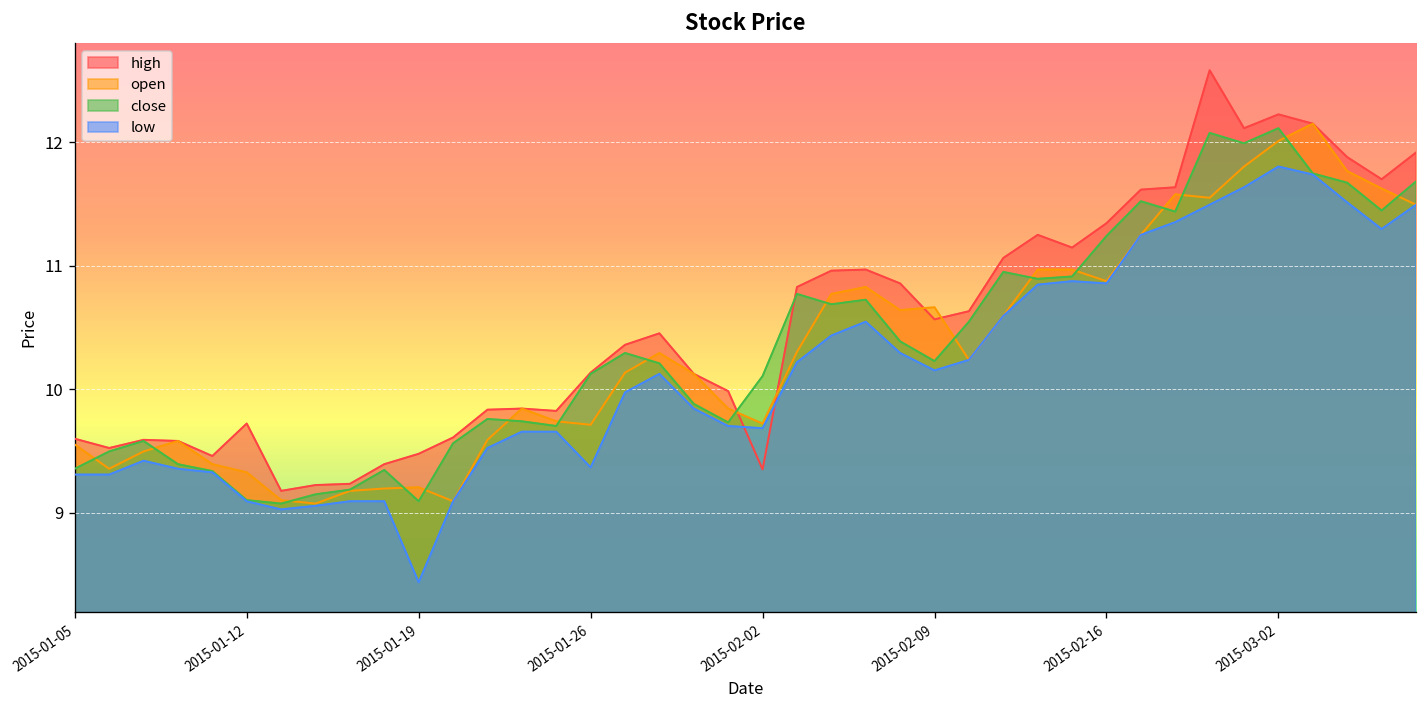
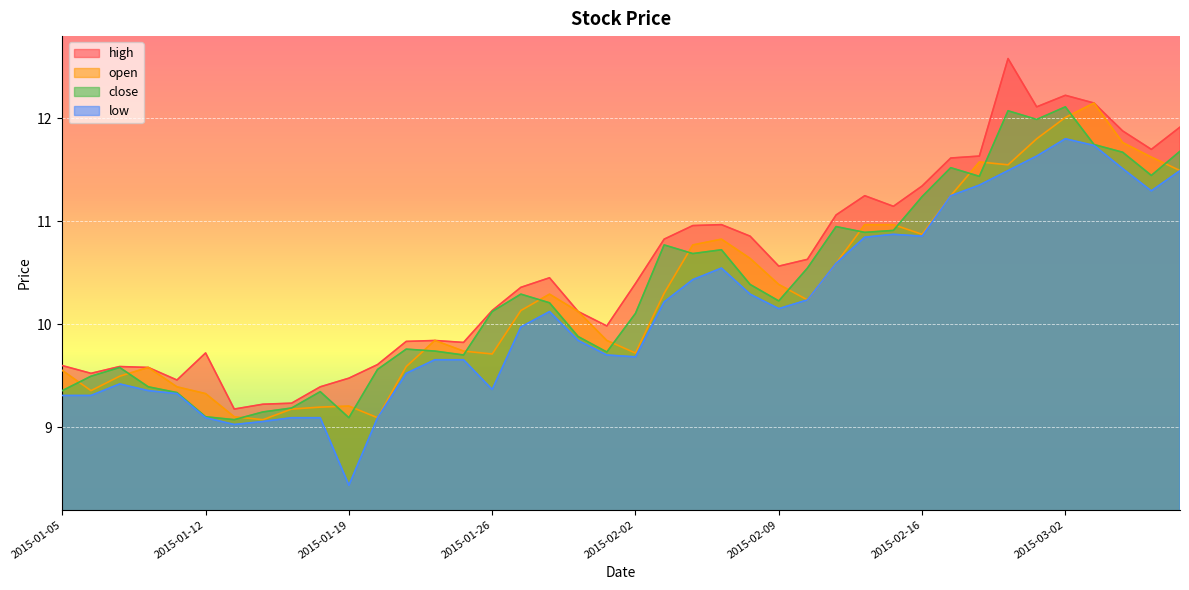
high, 2015-02-02: 9.35 -> 10.40
open, 2015-02-09: 10.66 -> 10.39
